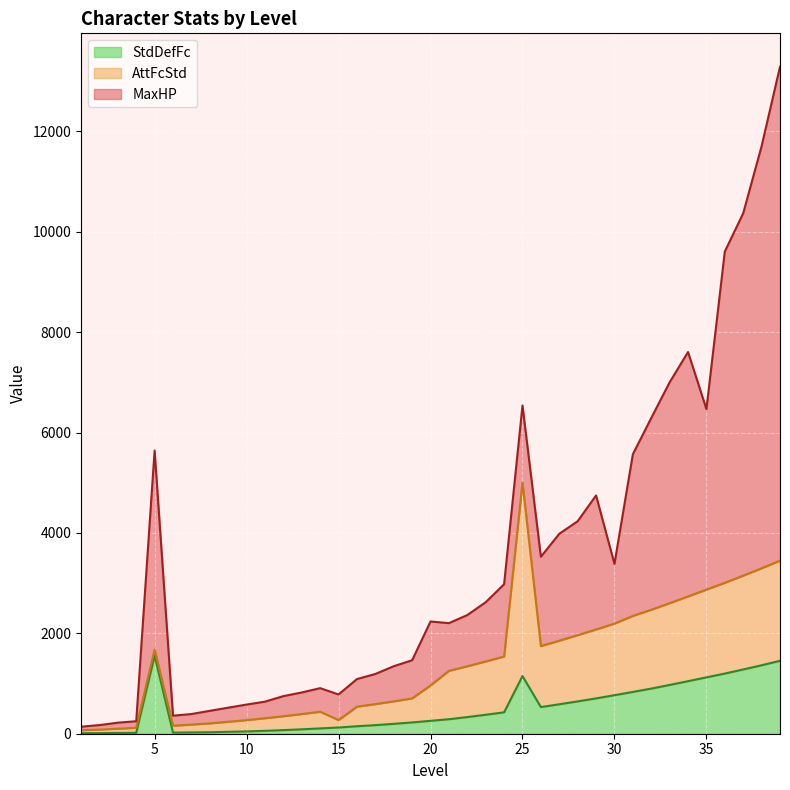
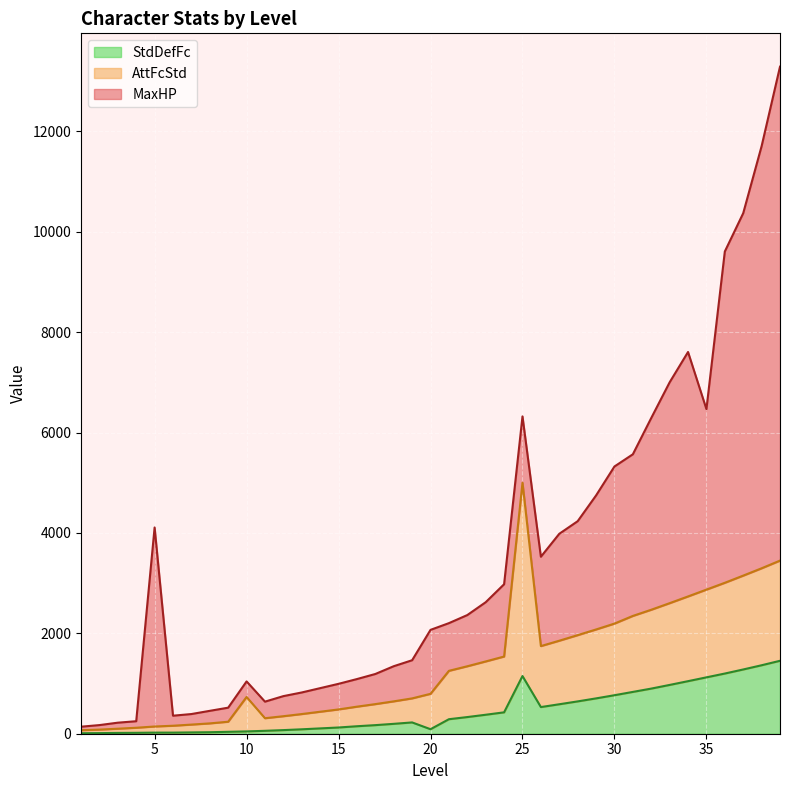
StdDefFc, 5: 1600 -> 0
AttFcStd, 10: 200 -> 700
AttFcStd, 15: 100 -> 400
StdDefFc, 20: 300 -> 100
MaxHP, 25: 1500 -> 1300
MaxHP, 30: 1200 -> 3100
